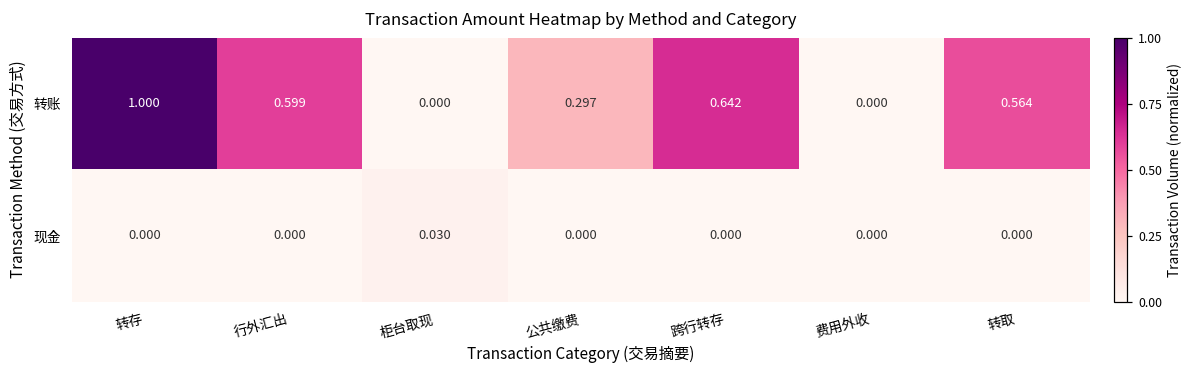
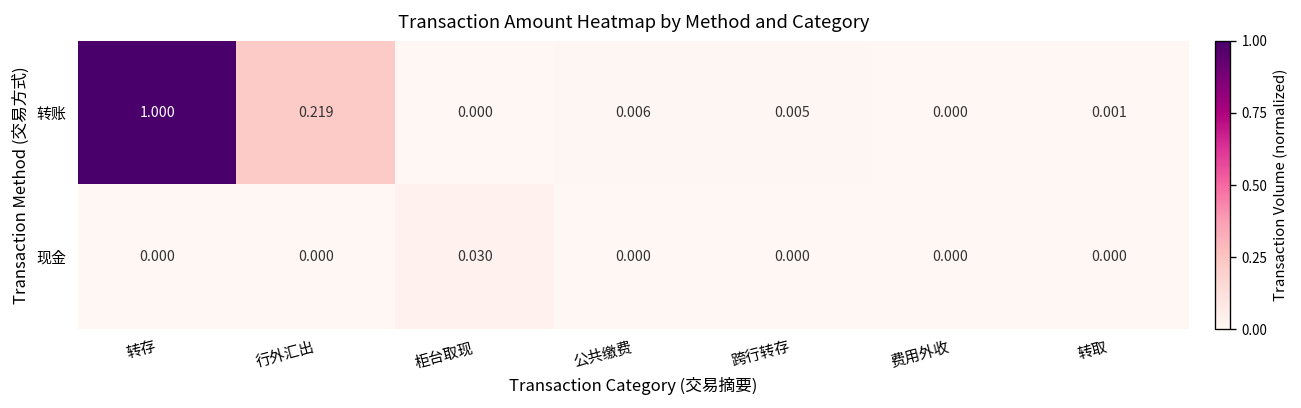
转账, 行外汇出: 0.599 -> 0.219
转账, 公共缴费: 0.297 -> 0.006
转账, 跨行转存: 0.642 -> 0.005
转账, 转取: 0.564 -> 0.001
